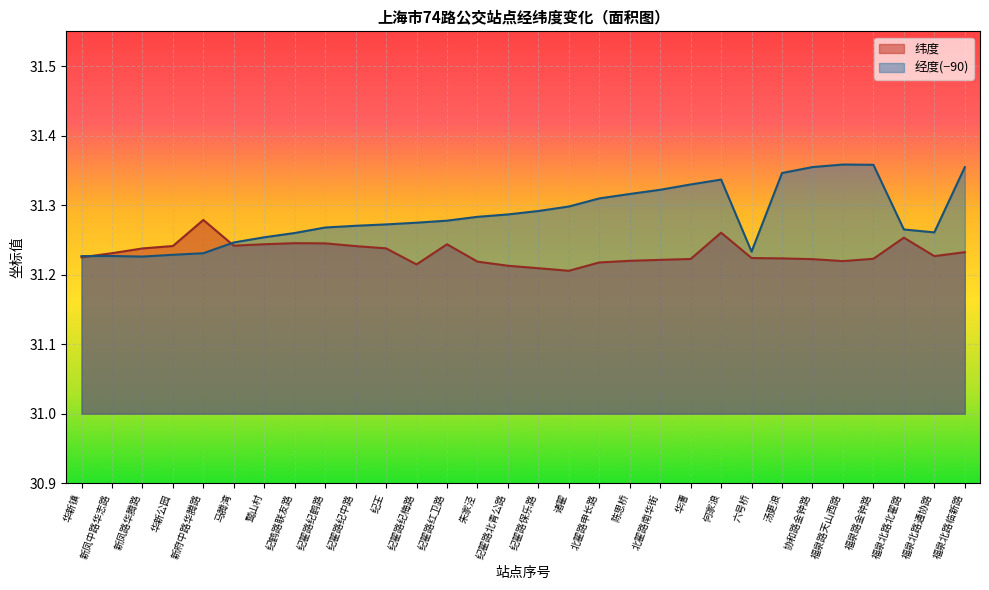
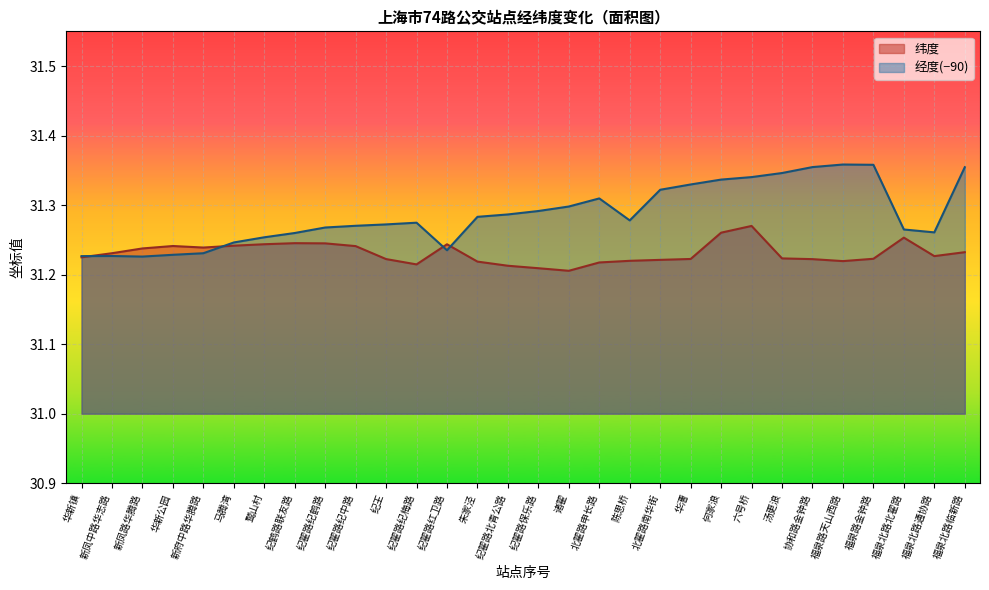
纬度, 新府中路华腾路: 31.28 -> 31.24
纬度, 纪王: 31.24 -> 31.22
经度(−90), 纪翟路红卫路: 31.28 -> 31.24
经度(−90), 陈思桥: 31.32 -> 31.28
纬度, 六号桥: 31.22 -> 31.27
经度(−90), 六号桥: 31.23 -> 31.34
